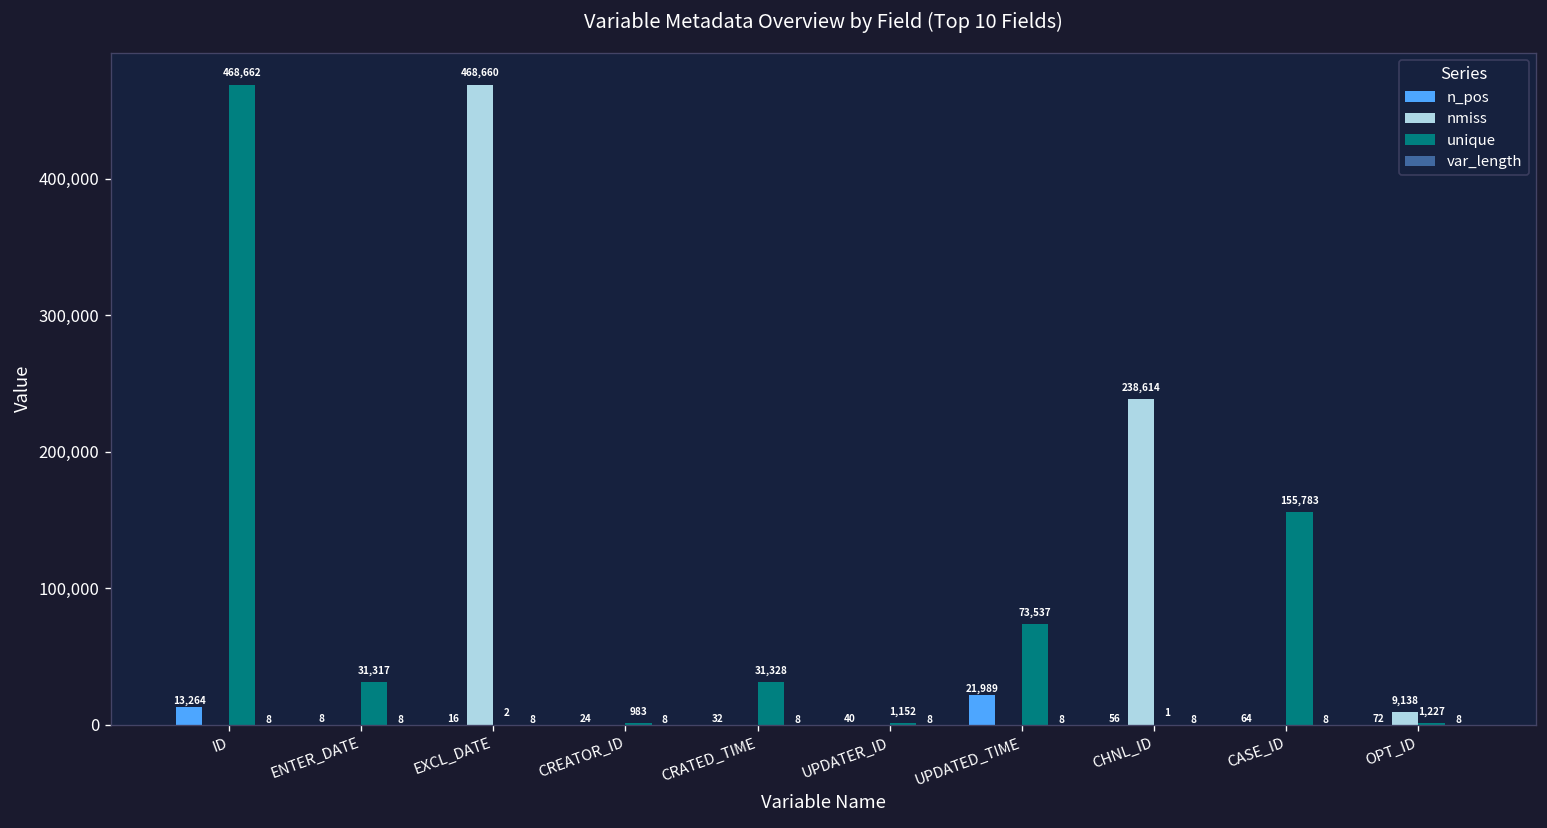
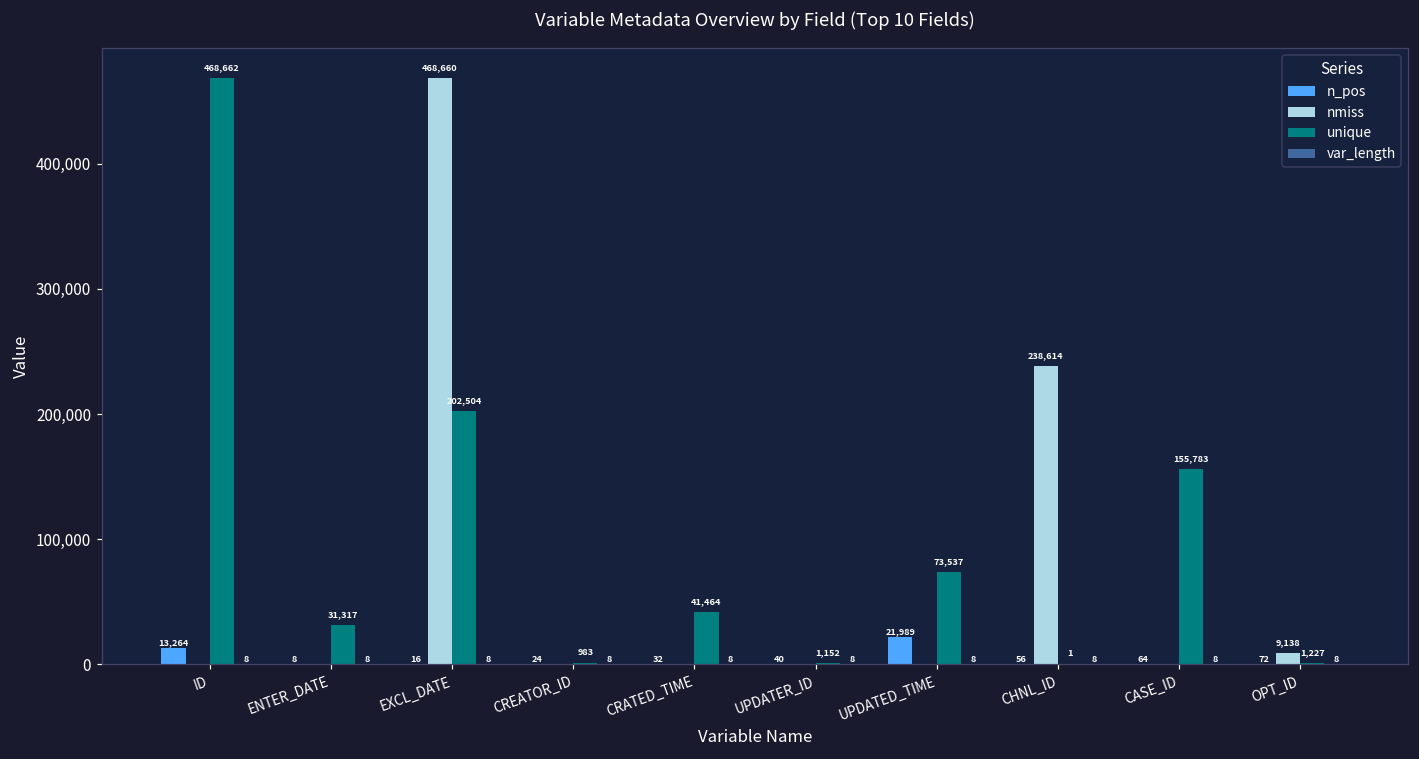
unique, EXCL_DATE: 2 -> 202,504
unique, CRATED_TIME: 31,328 -> 41,464
